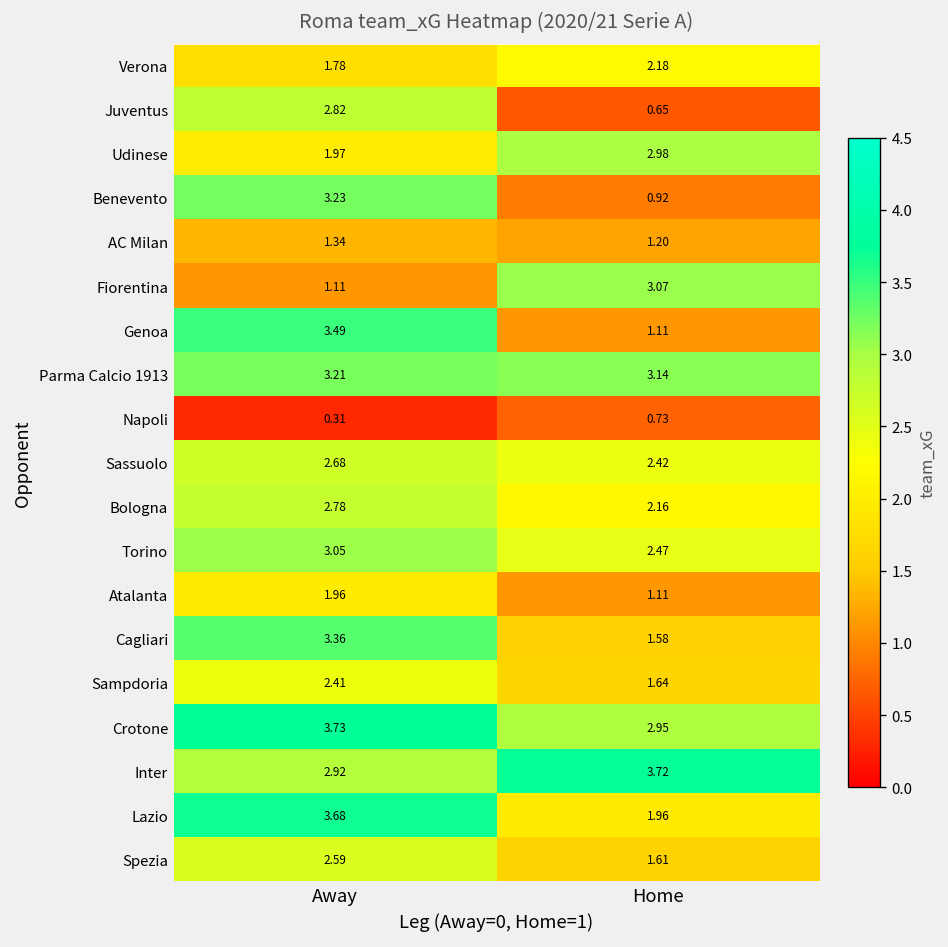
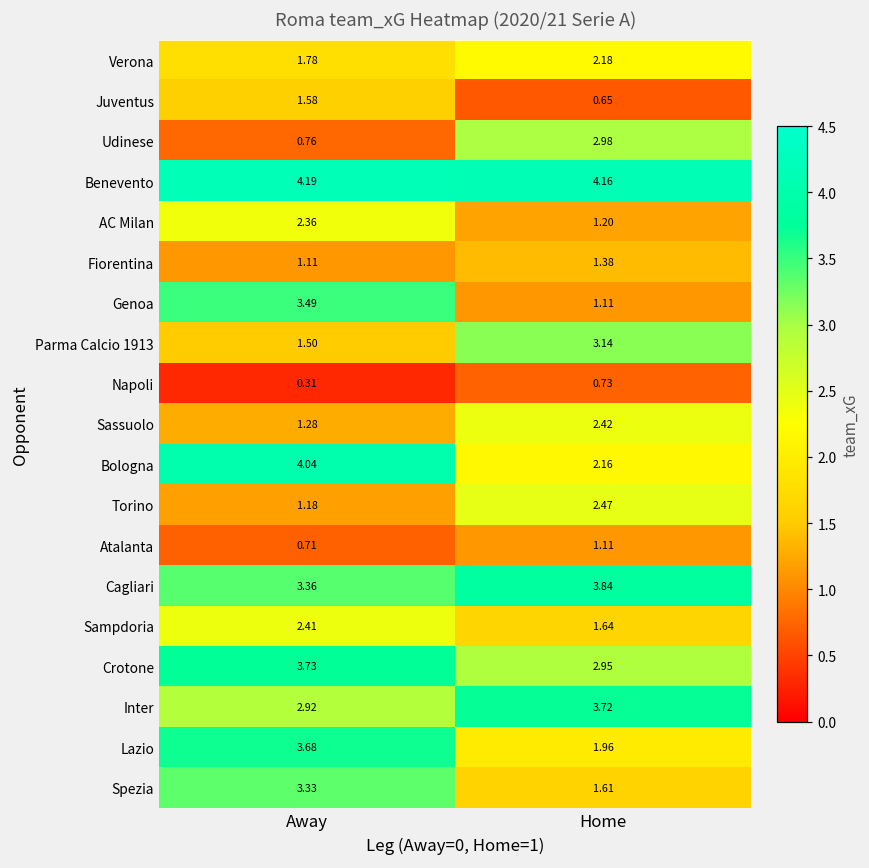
Juventus, Away: 2.82 -> 1.58
Udinese, Away: 1.97 -> 0.76
Benevento, Away: 3.23 -> 4.19
Benevento, Home: 0.92 -> 4.16
AC Milan, Away: 1.34 -> 2.36
Fiorentina, Home: 3.07 -> 1.38
Parma Calcio 1913, Away: 3.21 -> 1.50
Sassuolo, Away: 2.68 -> 1.28
Bologna, Away: 2.78 -> 4.04
Torino, Away: 3.05 -> 1.18
Atalanta, Away: 1.96 -> 0.71
Cagliari, Home: 1.58 -> 3.84
Spezia, Away: 2.59 -> 3.33
